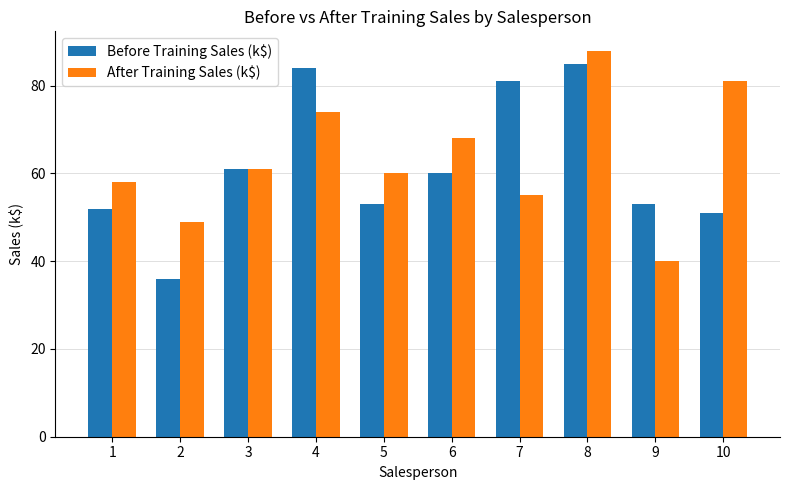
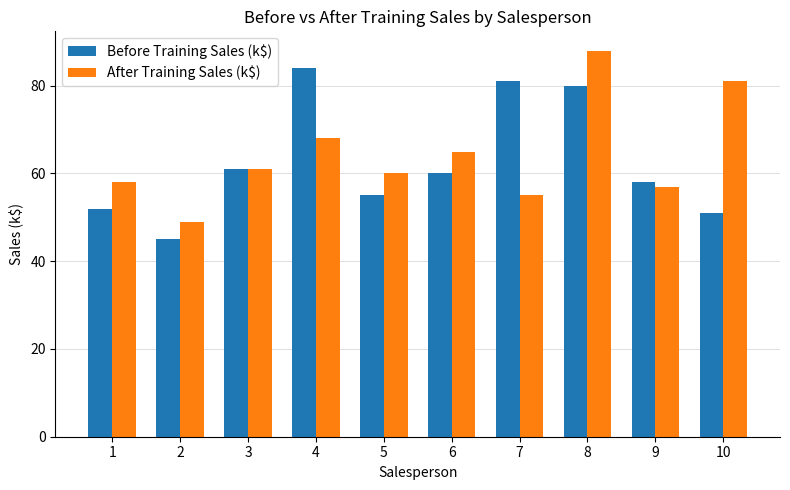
Before Training Sales (k$), 2: 36 -> 45
After Training Sales (k$), 4: 74 -> 68
Before Training Sales (k$), 5: 53 -> 55
After Training Sales (k$), 6: 68 -> 65
Before Training Sales (k$), 8: 85 -> 80
Before Training Sales (k$), 9: 53 -> 58
After Training Sales (k$), 9: 40 -> 57
